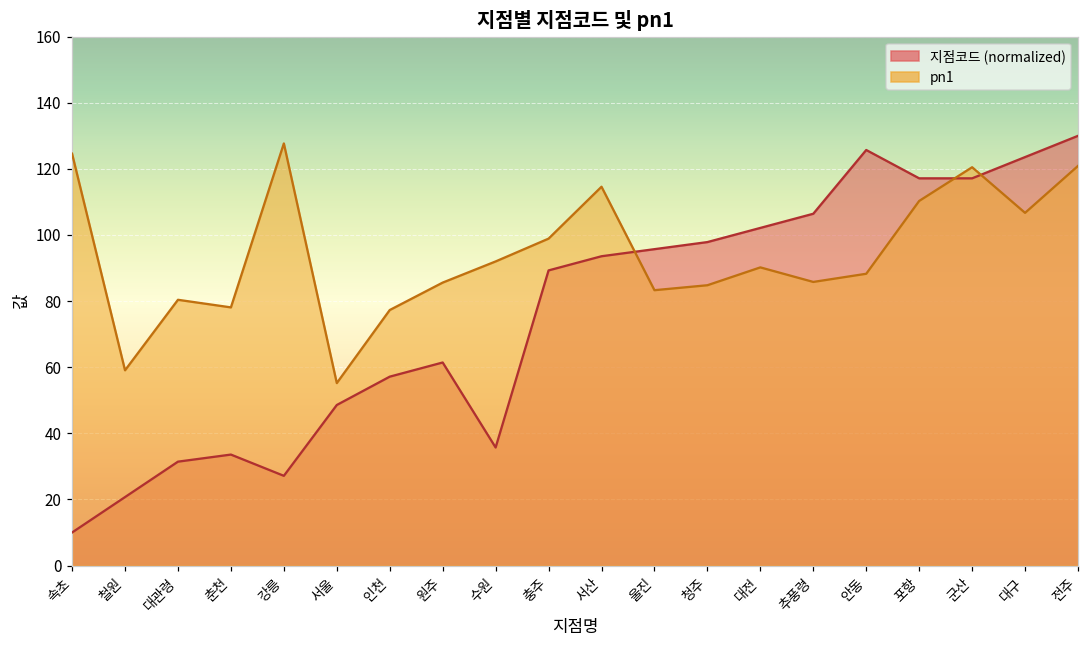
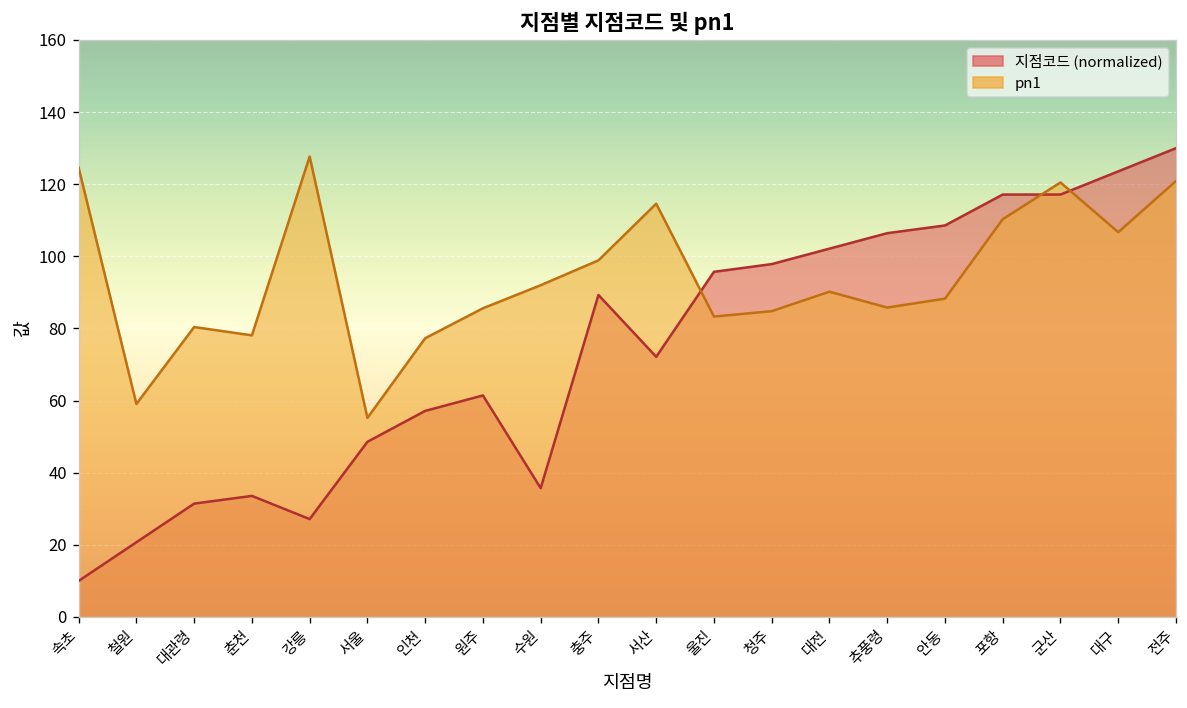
지점코드 (normalized), 서산: 94 -> 72
지점코드 (normalized), 안동: 126 -> 109
